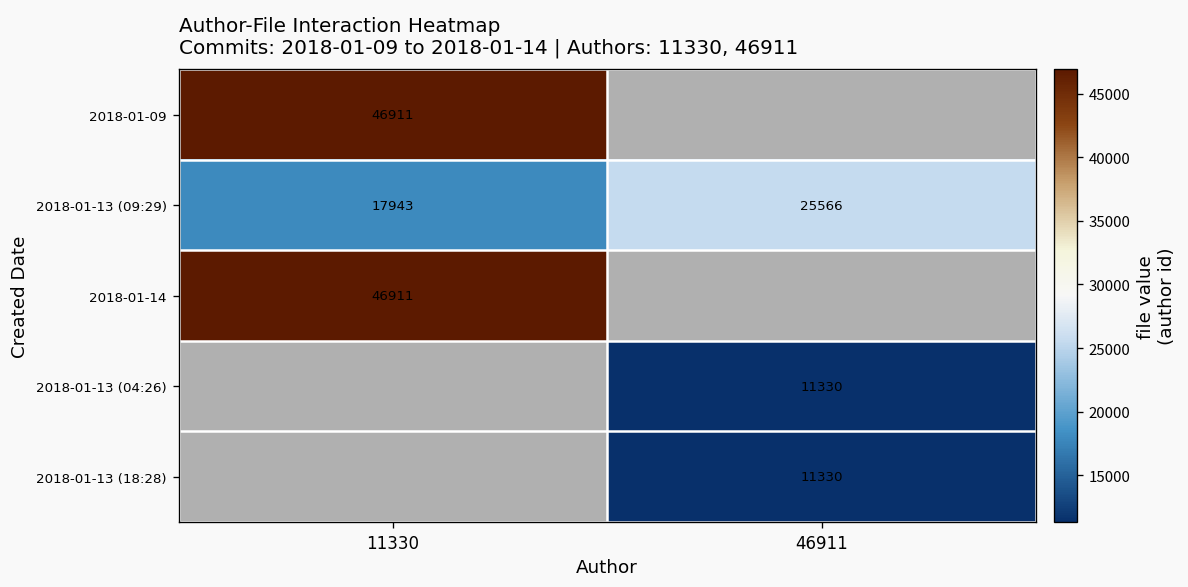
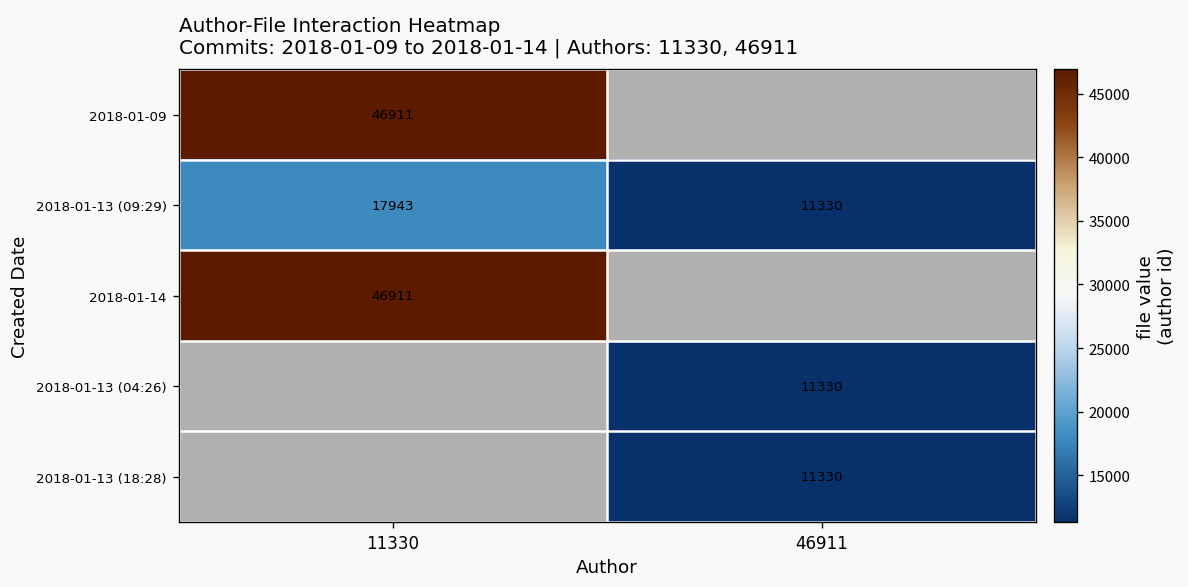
2018-01-13 (09:29), 46911: 25566 -> 11330
